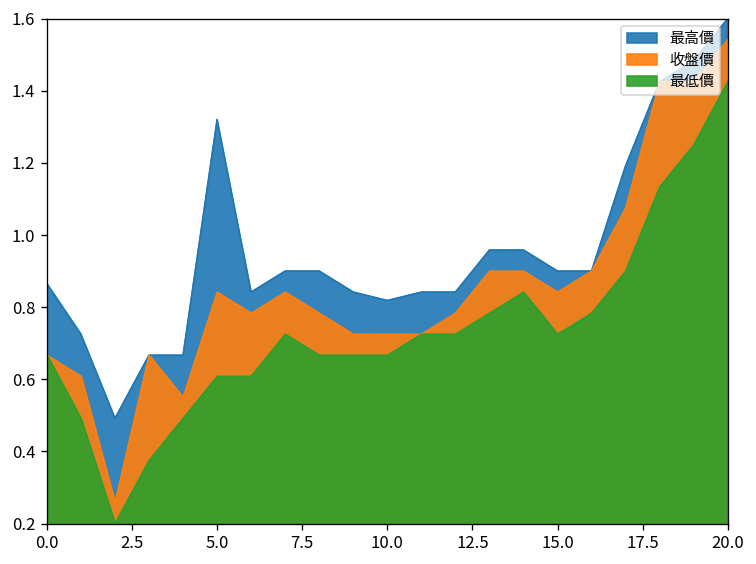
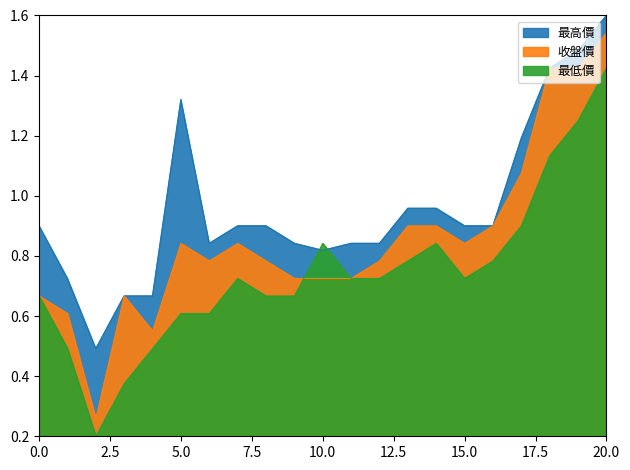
最高價, 0.0: 0.87 -> 0.90
最低價, 10.0: 0.67 -> 0.84
